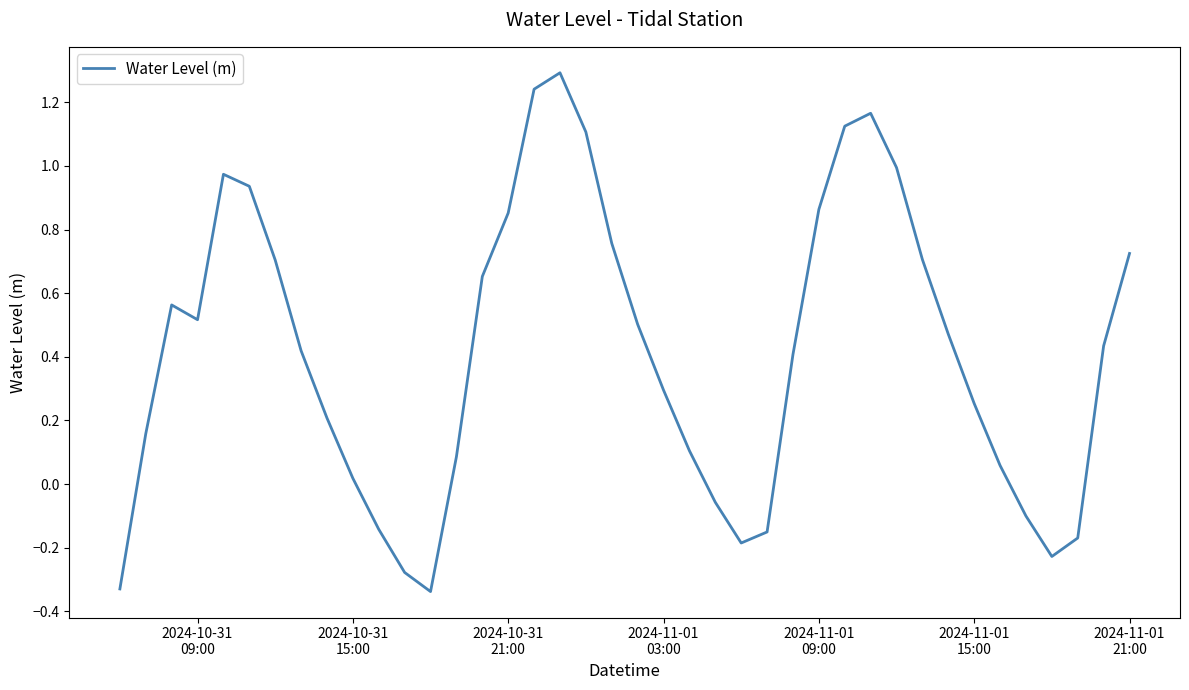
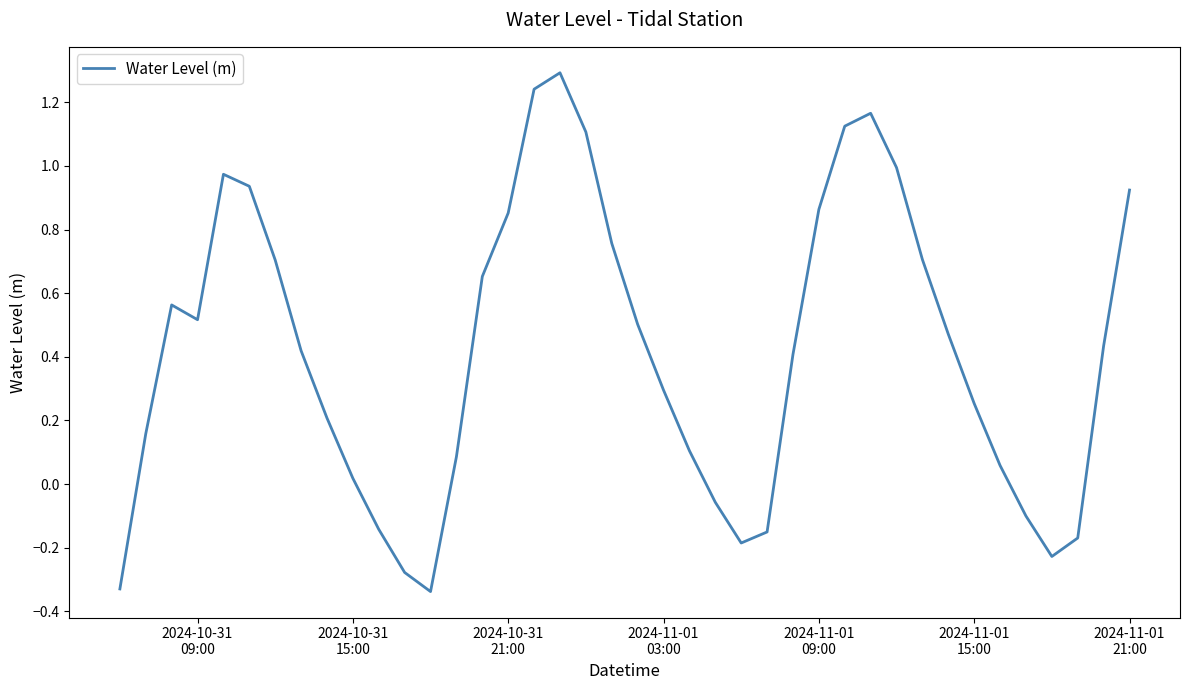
2024-11-01 21:00: 0.72 -> 0.92
